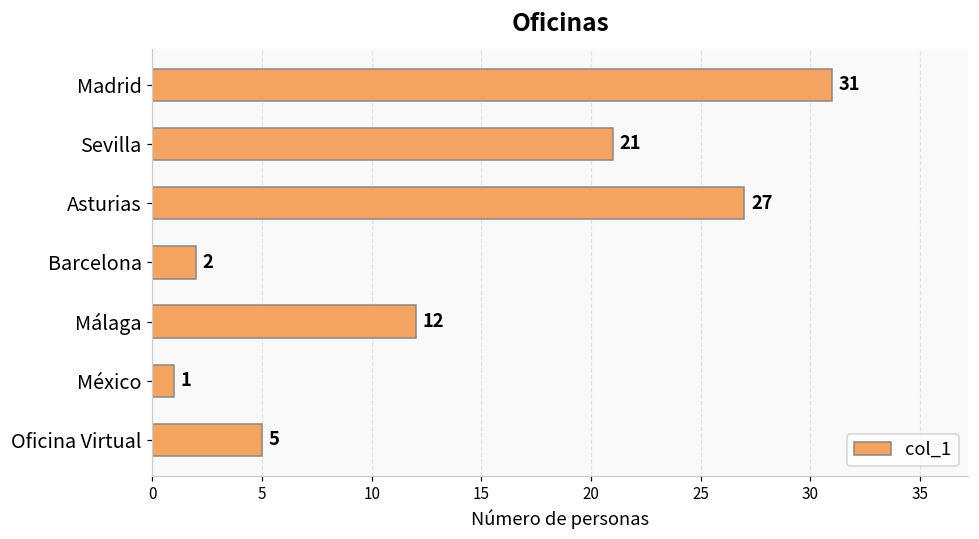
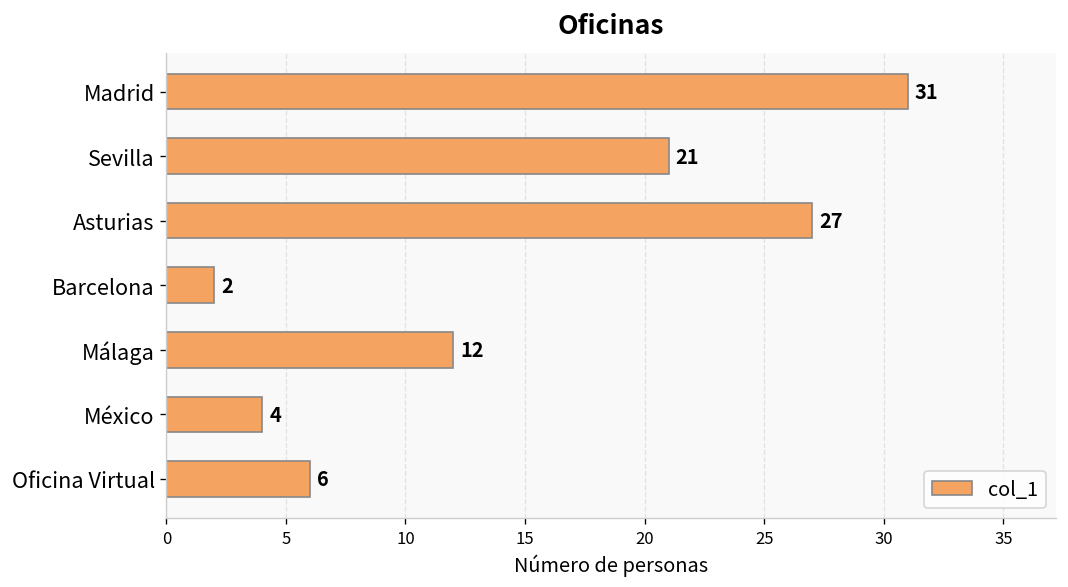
México: 1 -> 4
Oficina Virtual: 5 -> 6
